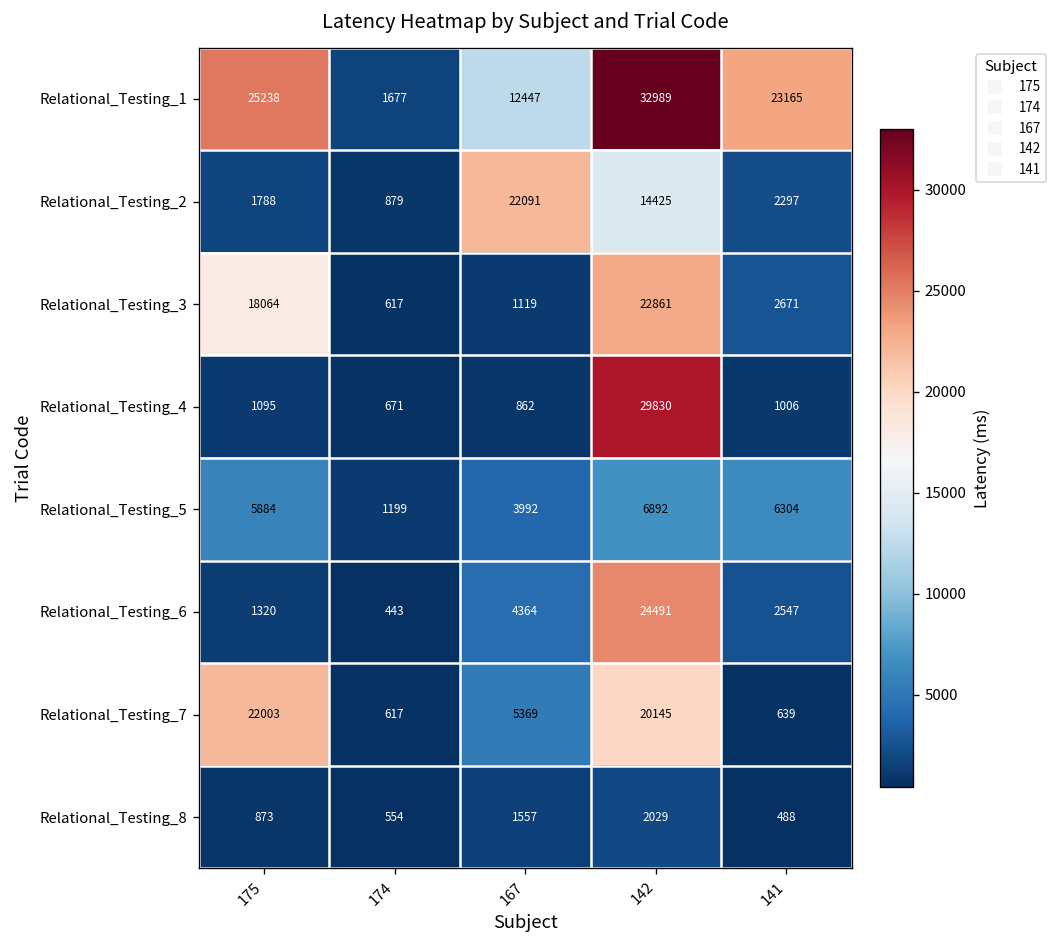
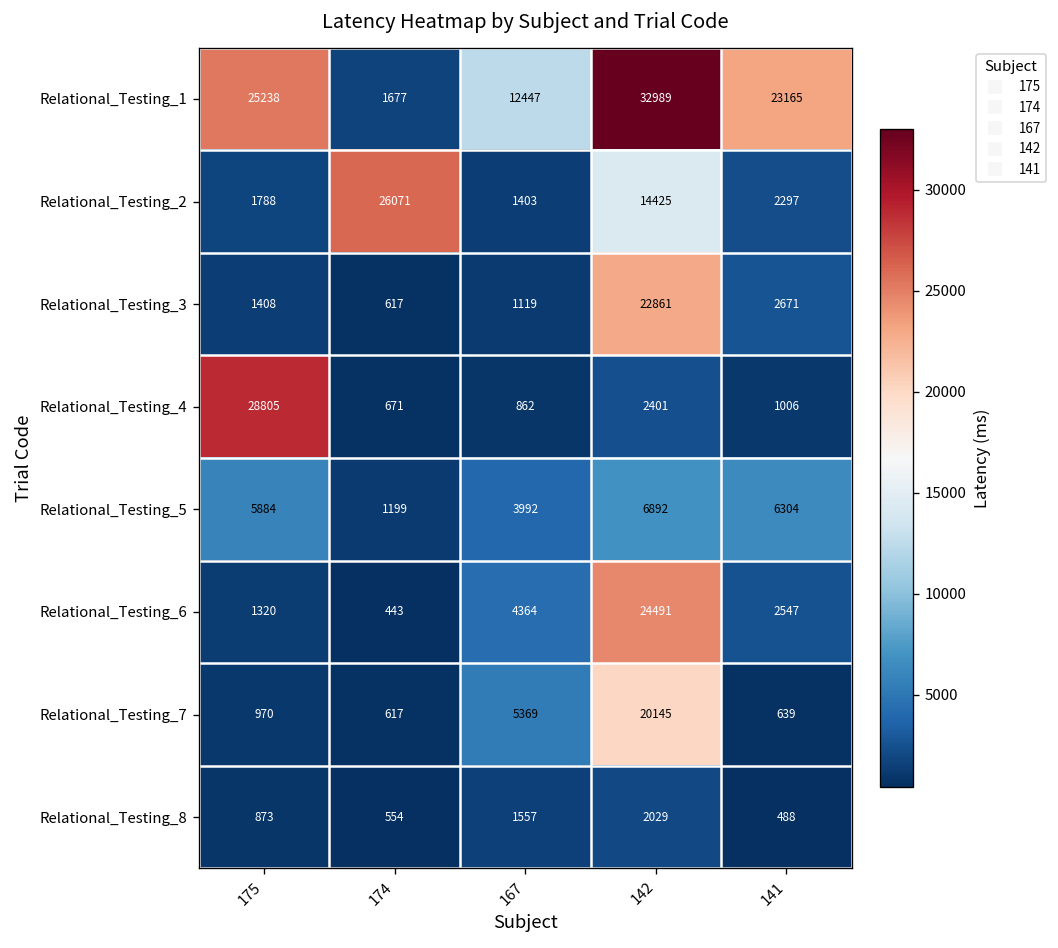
Relational_Testing_2, 174: 879 -> 26071
Relational_Testing_2, 167: 22091 -> 1403
Relational_Testing_3, 175: 18064 -> 1408
Relational_Testing_4, 175: 1095 -> 28805
Relational_Testing_4, 142: 29830 -> 2401
Relational_Testing_7, 175: 22003 -> 970
